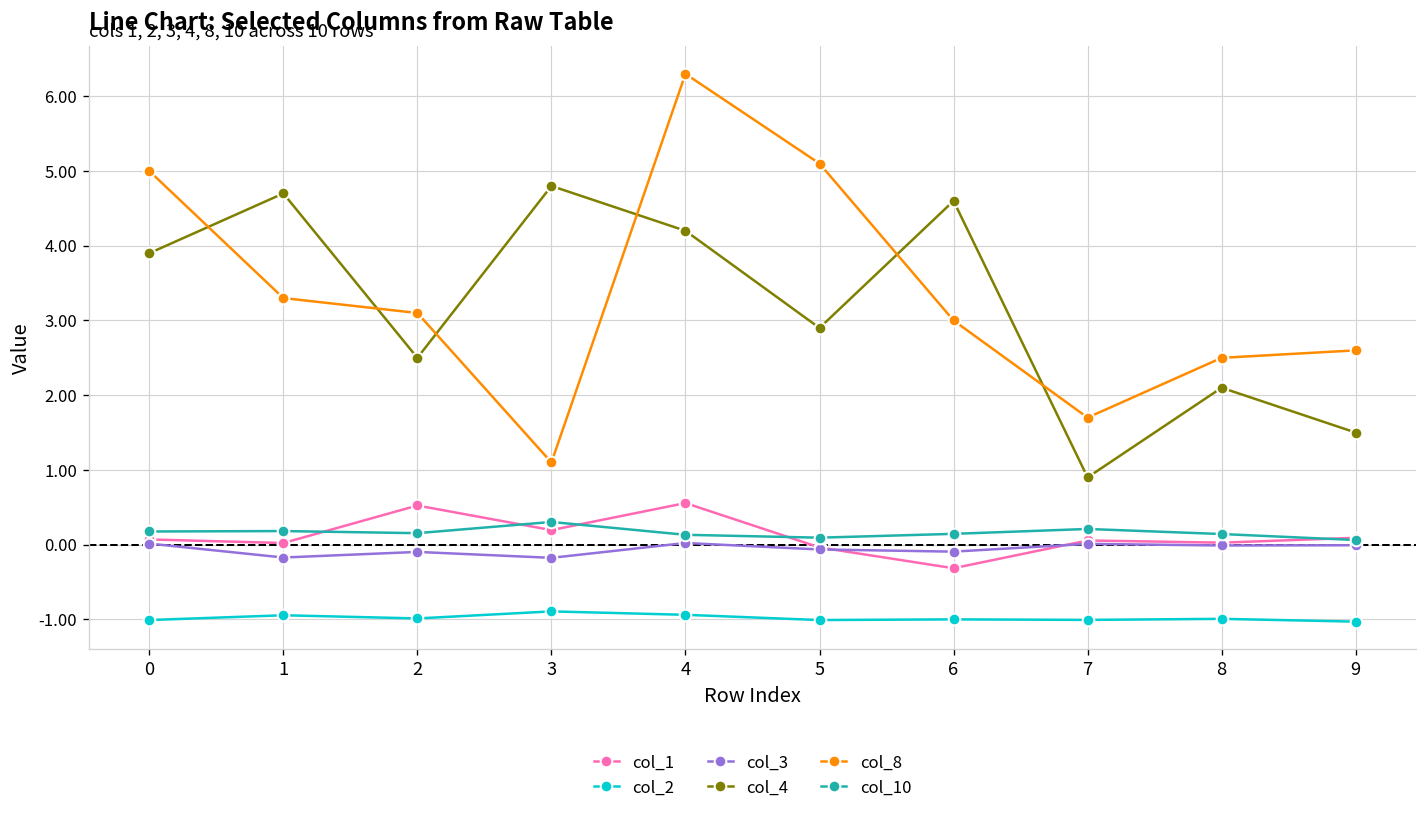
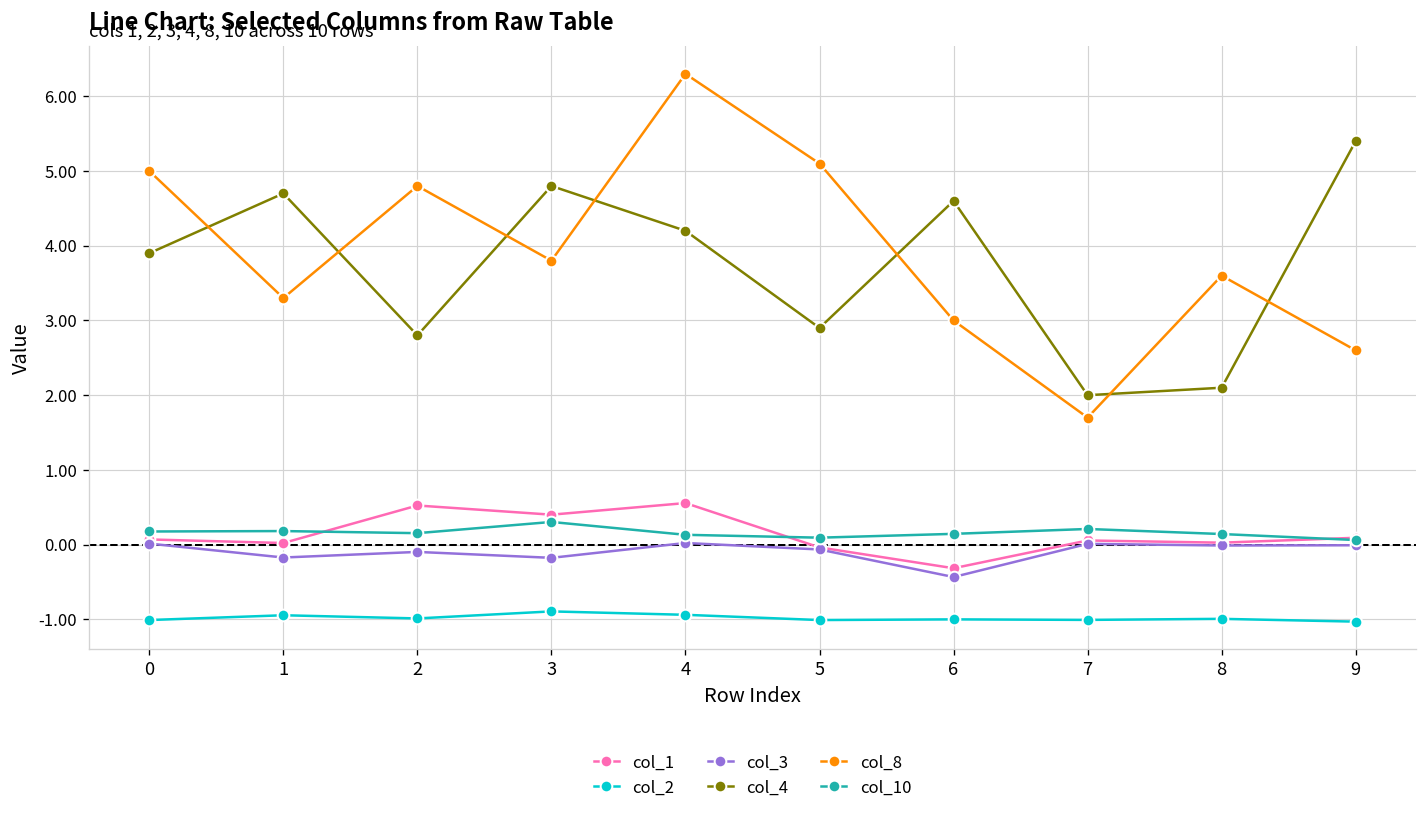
col_4, 2: 2.5 -> 2.8
col_8, 2: 3.1 -> 4.8
col_1, 3: 0.2 -> 0.4
col_8, 3: 1.1 -> 3.8
col_3, 6: -0.1 -> -0.4
col_4, 7: 0.9 -> 2.0
col_8, 8: 2.5 -> 3.6
col_4, 9: 1.5 -> 5.4
